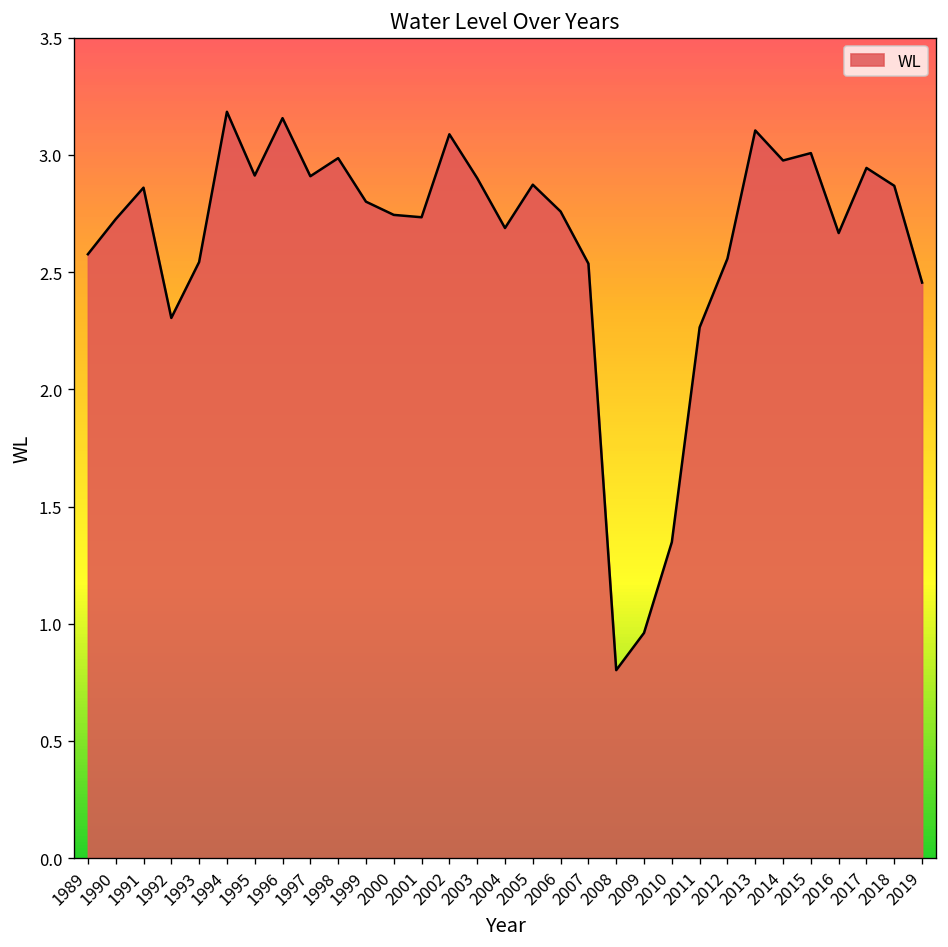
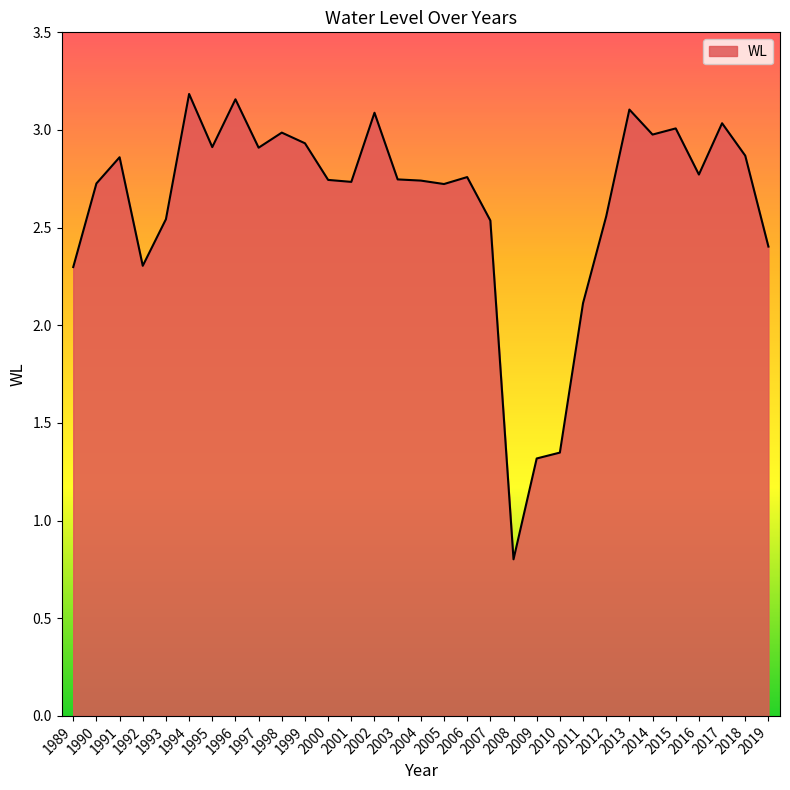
1989: 2.58 -> 2.30
1999: 2.80 -> 2.93
2003: 2.90 -> 2.75
2004: 2.69 -> 2.74
2005: 2.87 -> 2.72
2009: 0.96 -> 1.32
2011: 2.26 -> 2.11
2016: 2.67 -> 2.77
2017: 2.94 -> 3.03
2019: 2.46 -> 2.40
